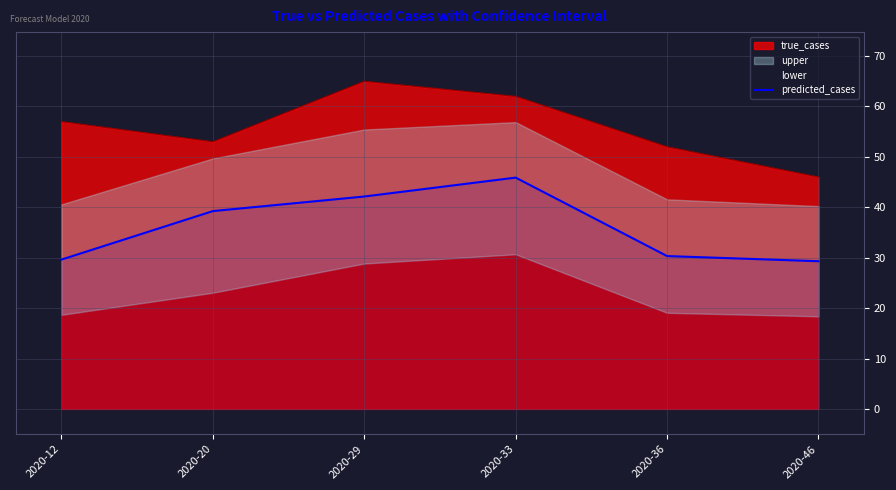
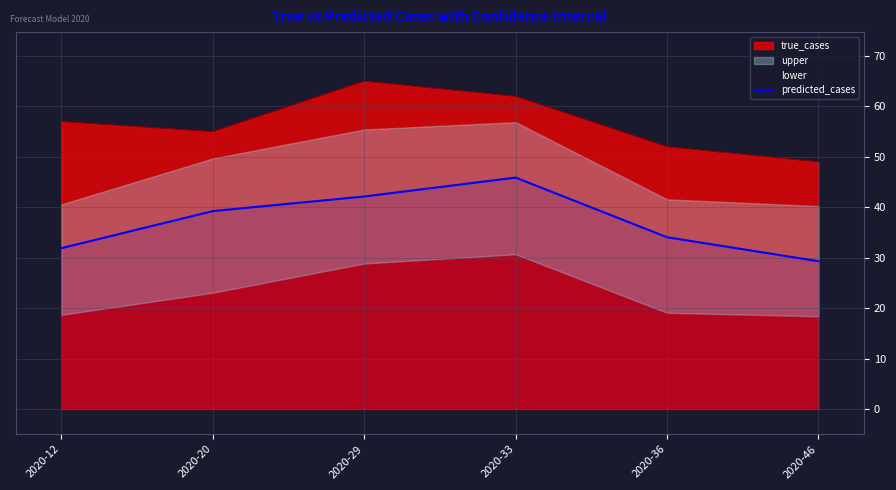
predicted_cases, 2020-12: 30 -> 32
true_cases, 2020-20: 53 -> 55
predicted_cases, 2020-36: 30 -> 34
true_cases, 2020-46: 46 -> 49
